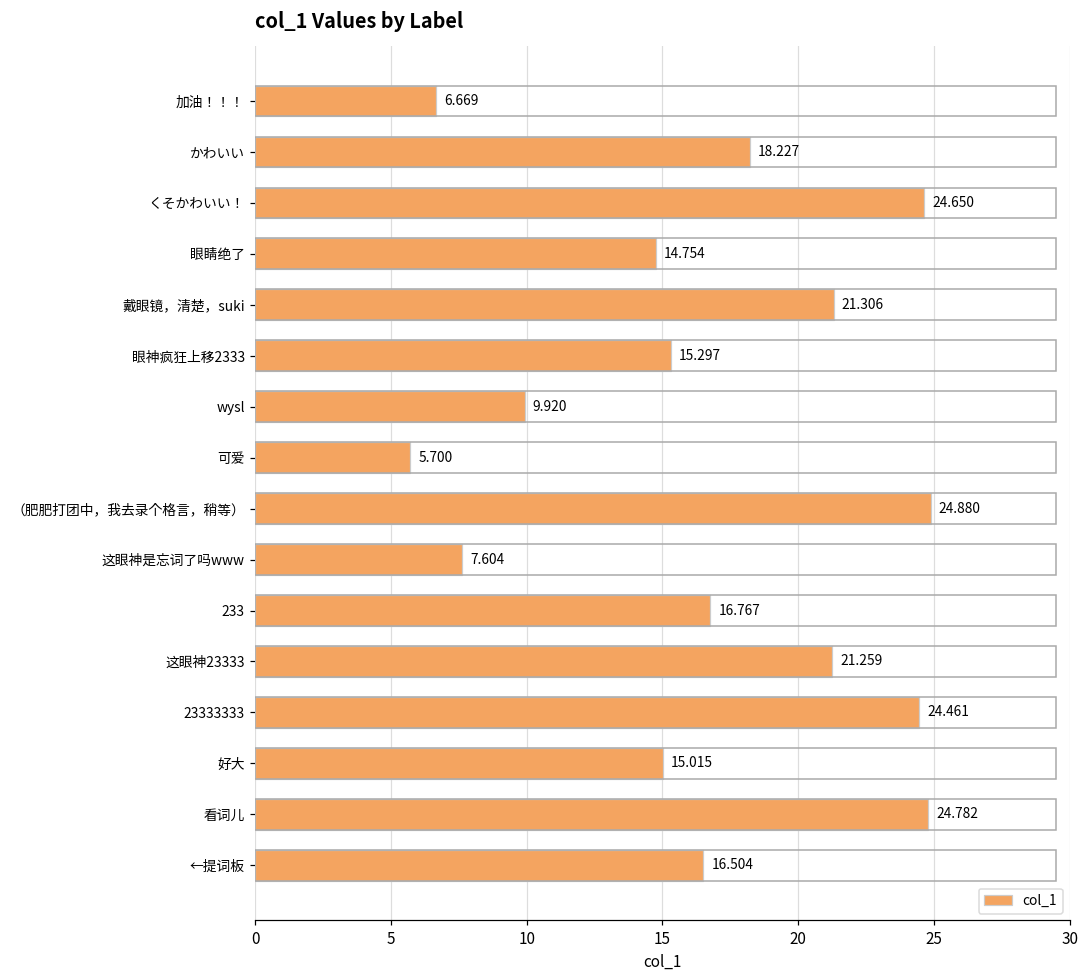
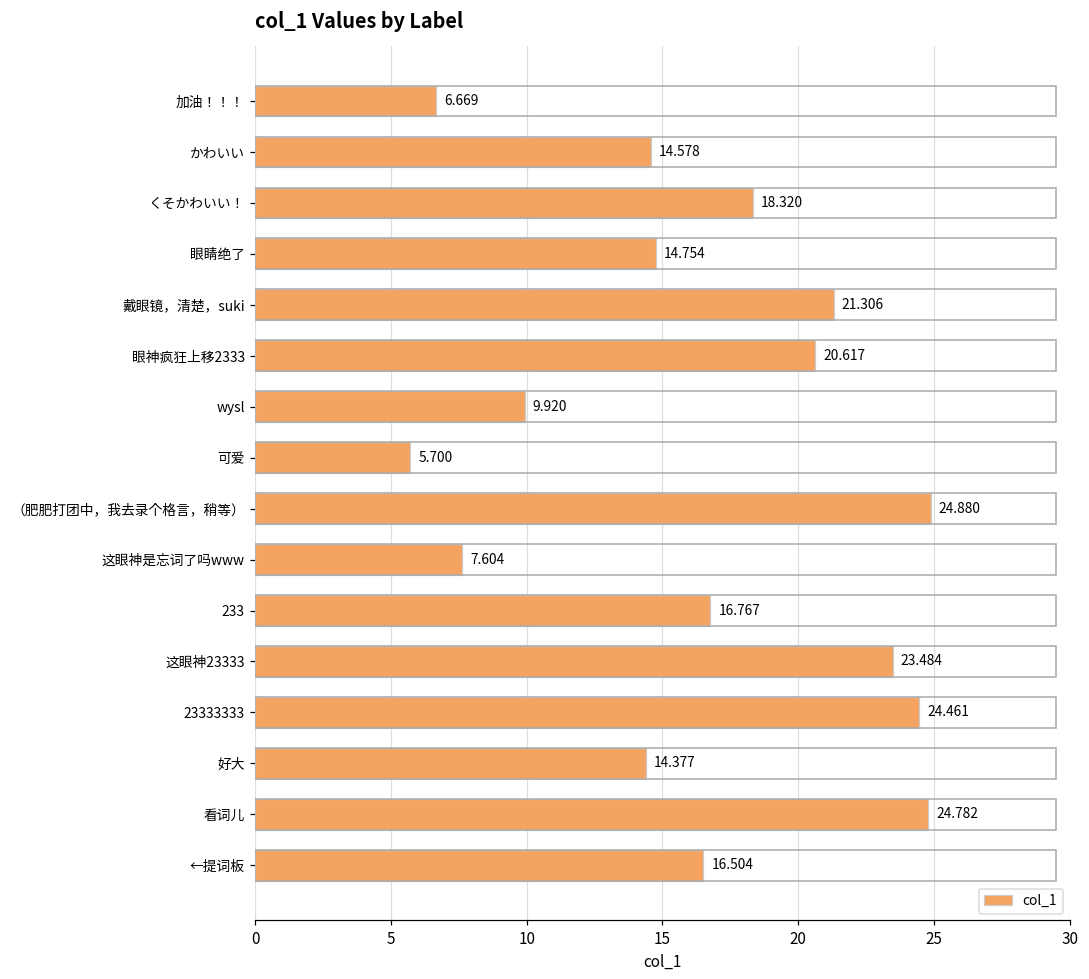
かわいい: 18.227 -> 14.578
くそかわいい！: 24.650 -> 18.320
眼神疯狂上移2333: 15.297 -> 20.617
这眼神23333: 21.259 -> 23.484
好大: 15.015 -> 14.377
